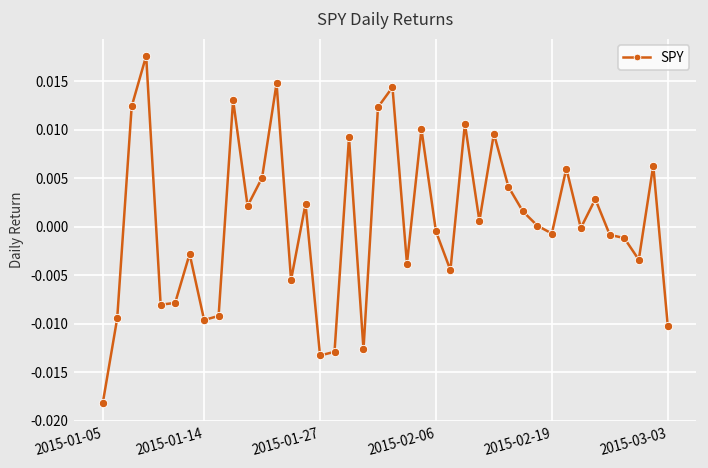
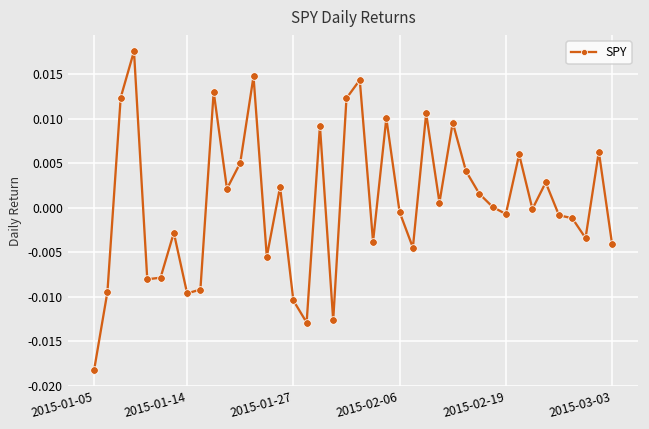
2015-01-27: -0.013 -> -0.010
2015-03-03: -0.010 -> -0.004
